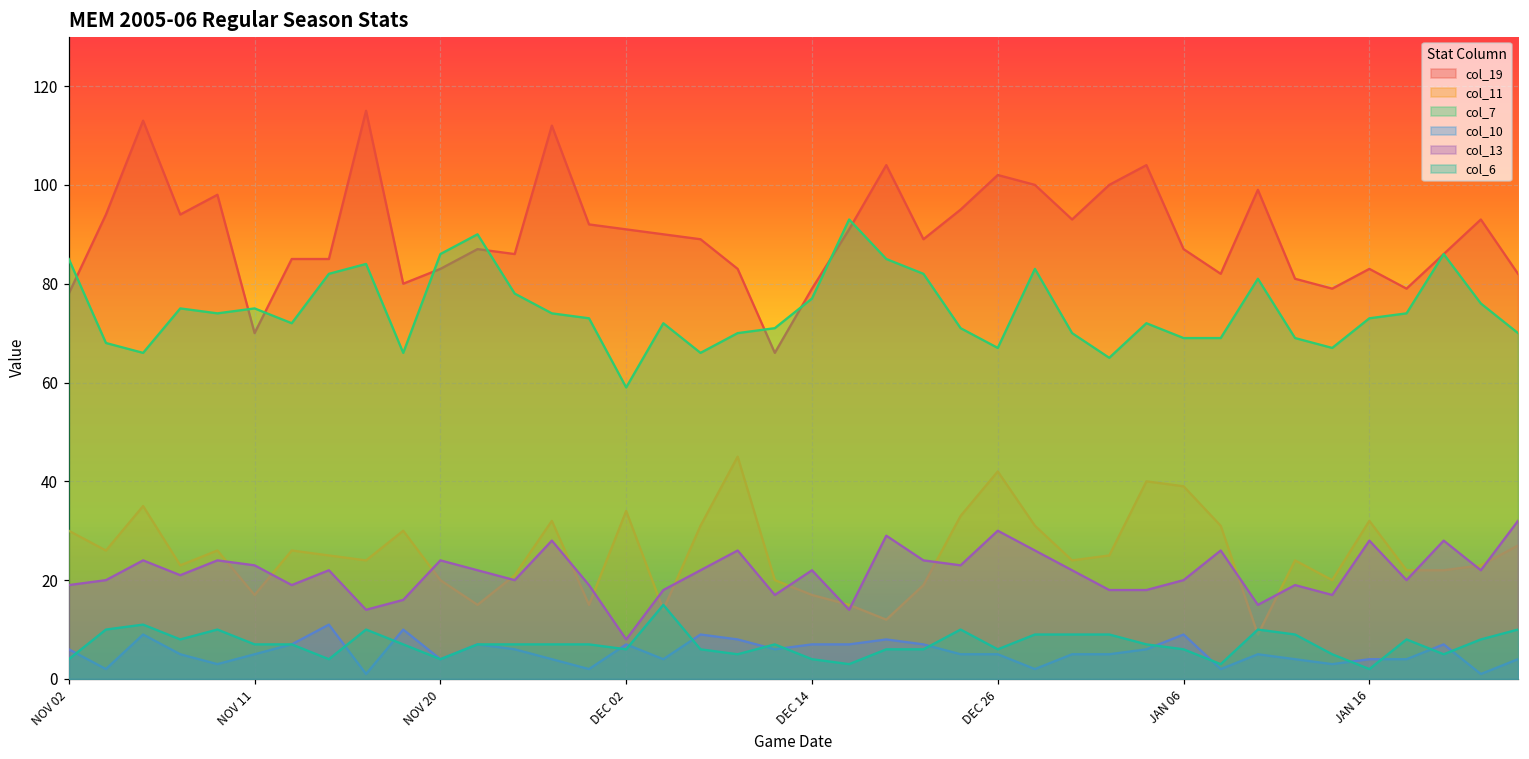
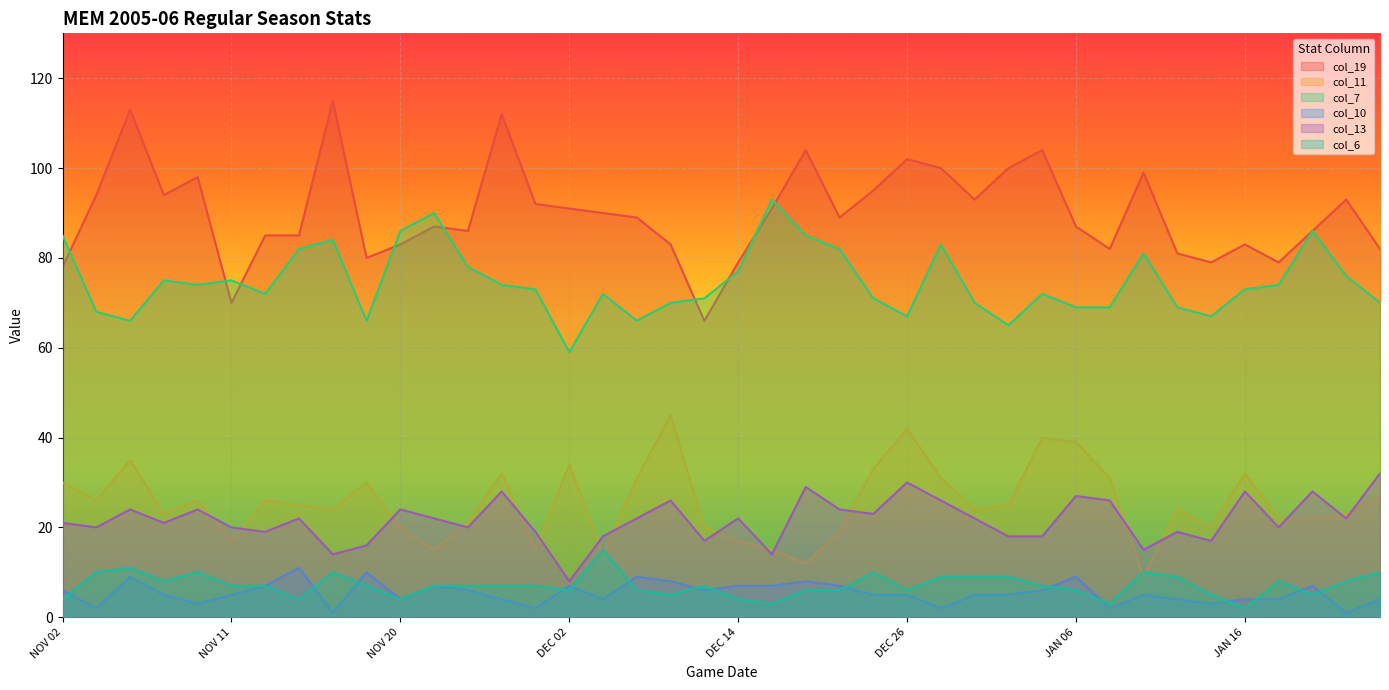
col_13, NOV 02: 19 -> 21
col_13, NOV 11: 23 -> 20
col_13, JAN 06: 20 -> 27
